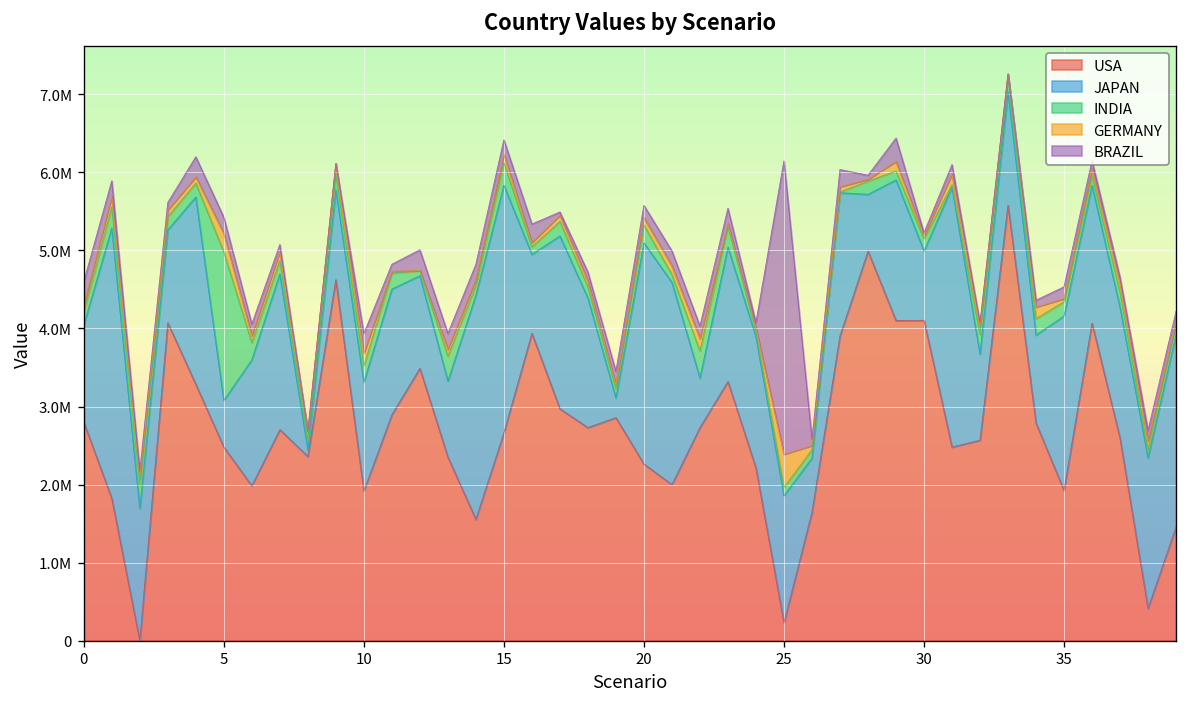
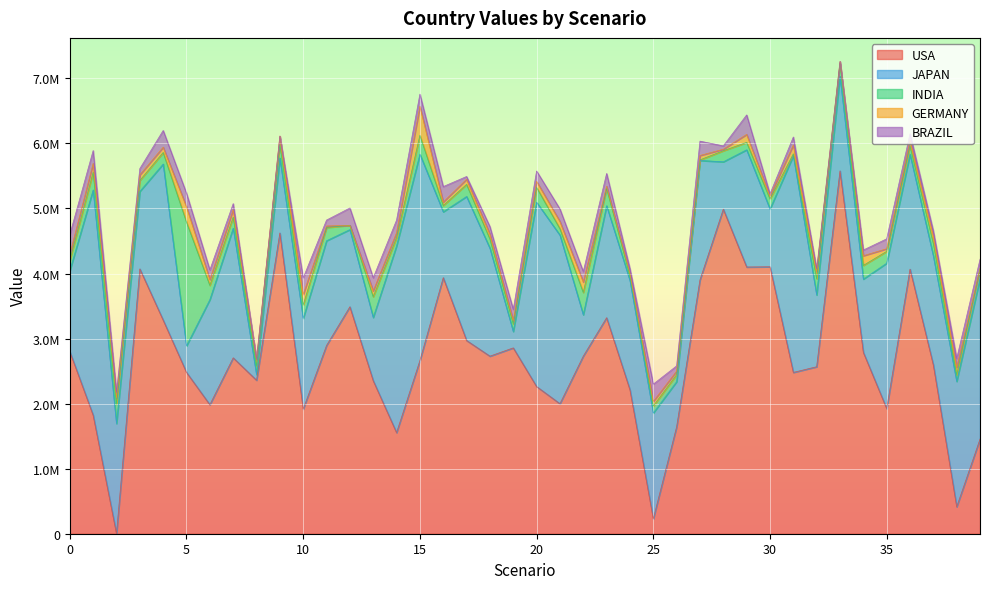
JAPAN, 5: 600000 -> 400000
GERMANY, 15: 100000 -> 400000
GERMANY, 25: 400000 -> 100000
BRAZIL, 25: 3800000 -> 300000
